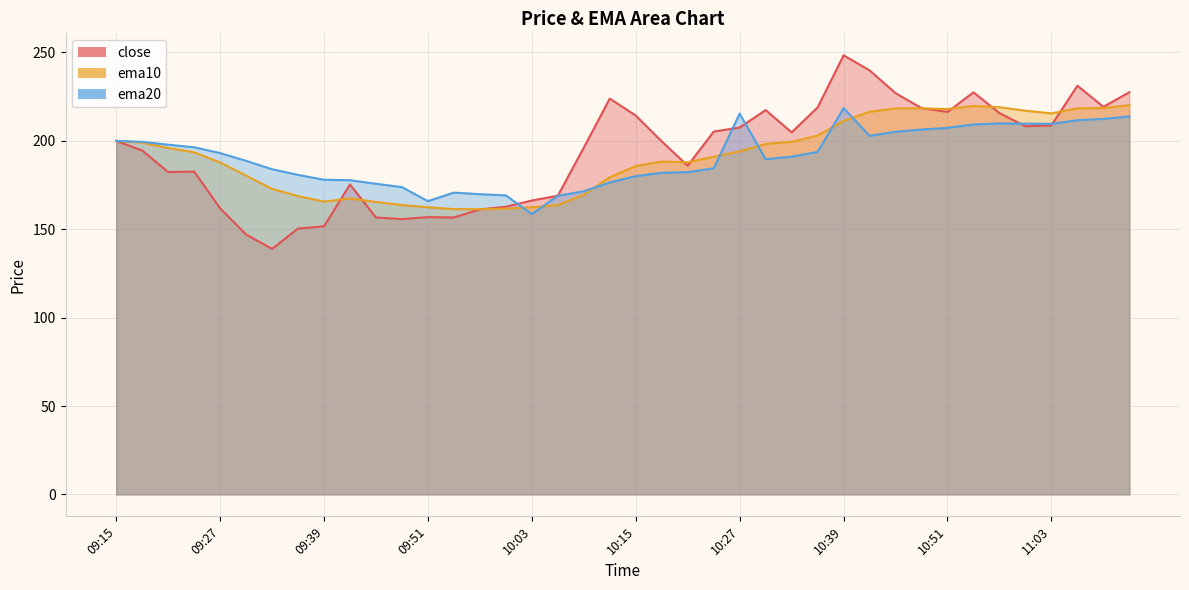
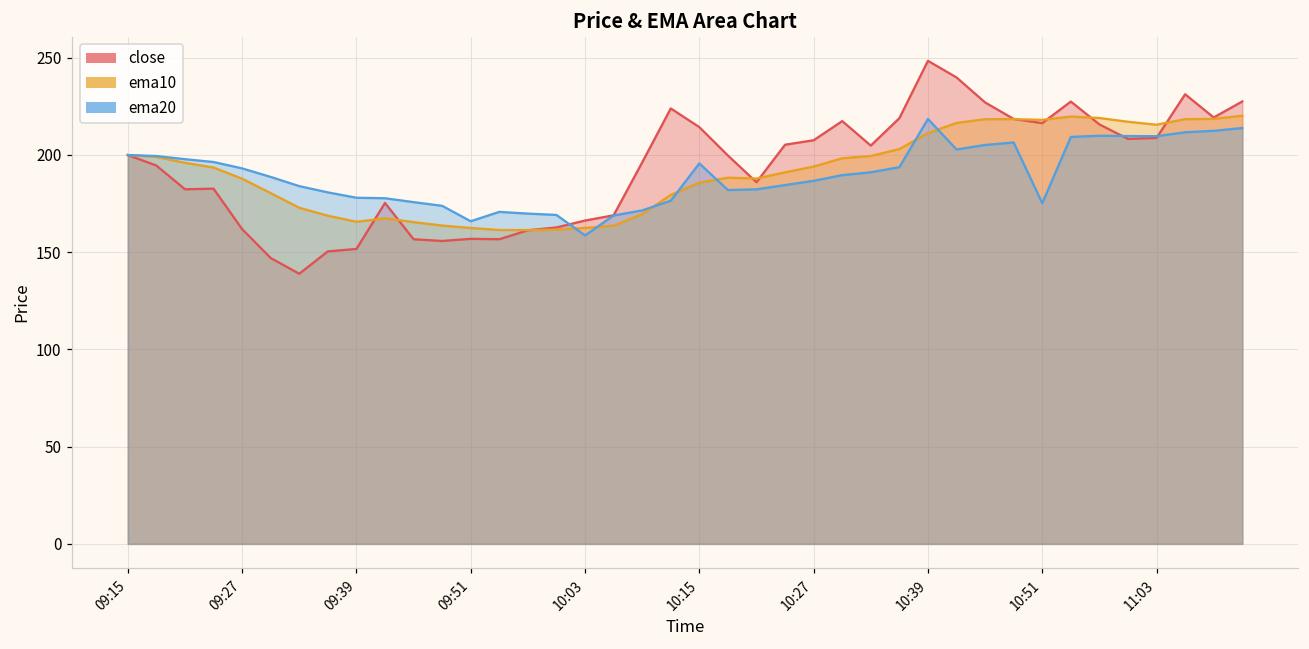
ema20, 10:15: 180 -> 196
ema20, 10:27: 215 -> 187
ema20, 10:51: 207 -> 175
